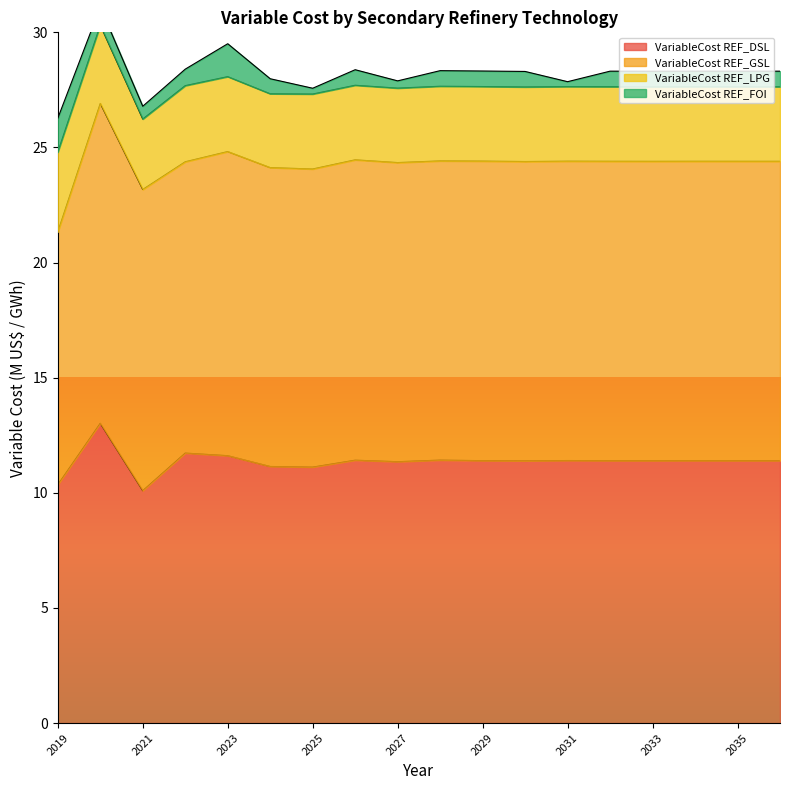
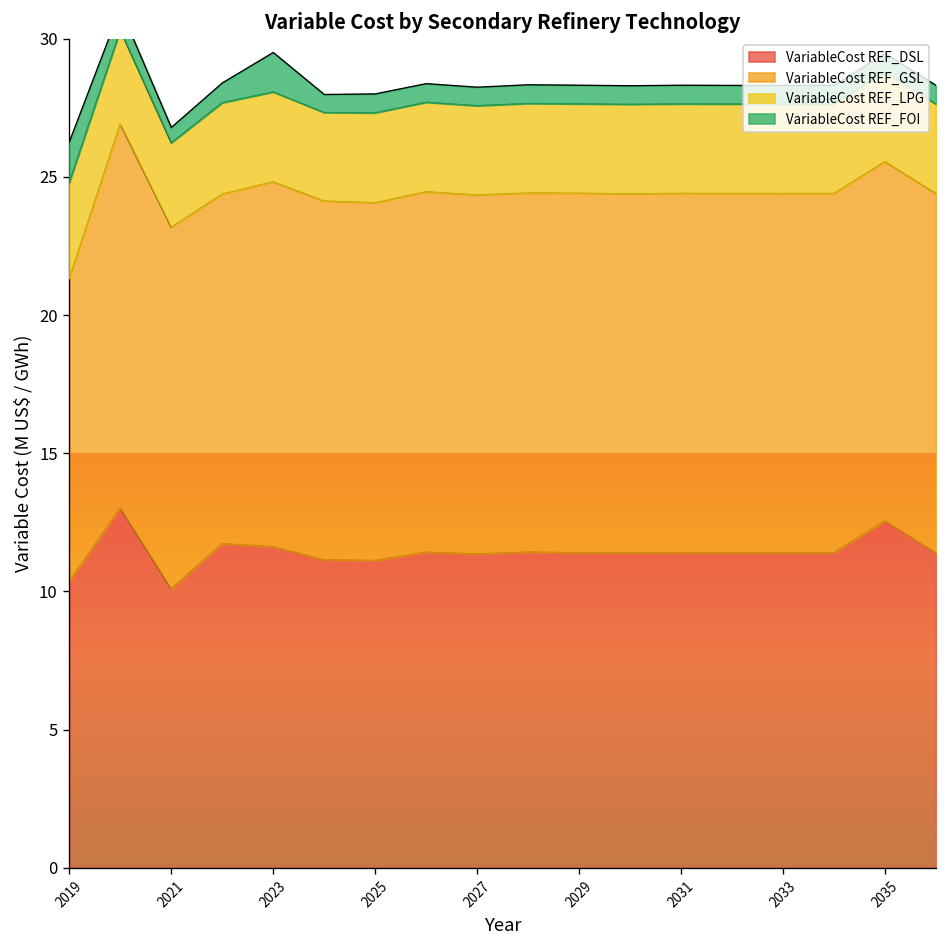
VariableCost REF_FOI, 2025: 0.3 -> 0.7
VariableCost REF_FOI, 2027: 0.3 -> 0.7
VariableCost REF_FOI, 2031: 0.2 -> 0.7
VariableCost REF_DSL, 2035: 11.4 -> 12.6
